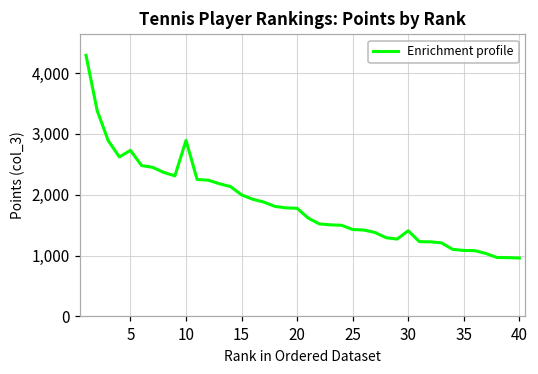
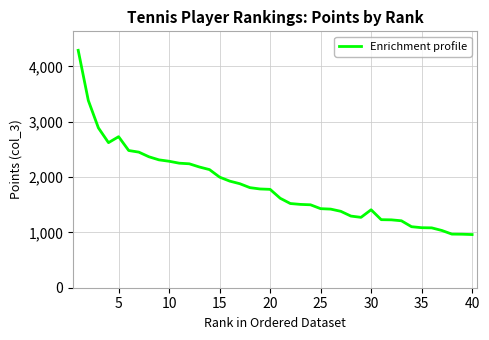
10: 2,900 -> 2,300
